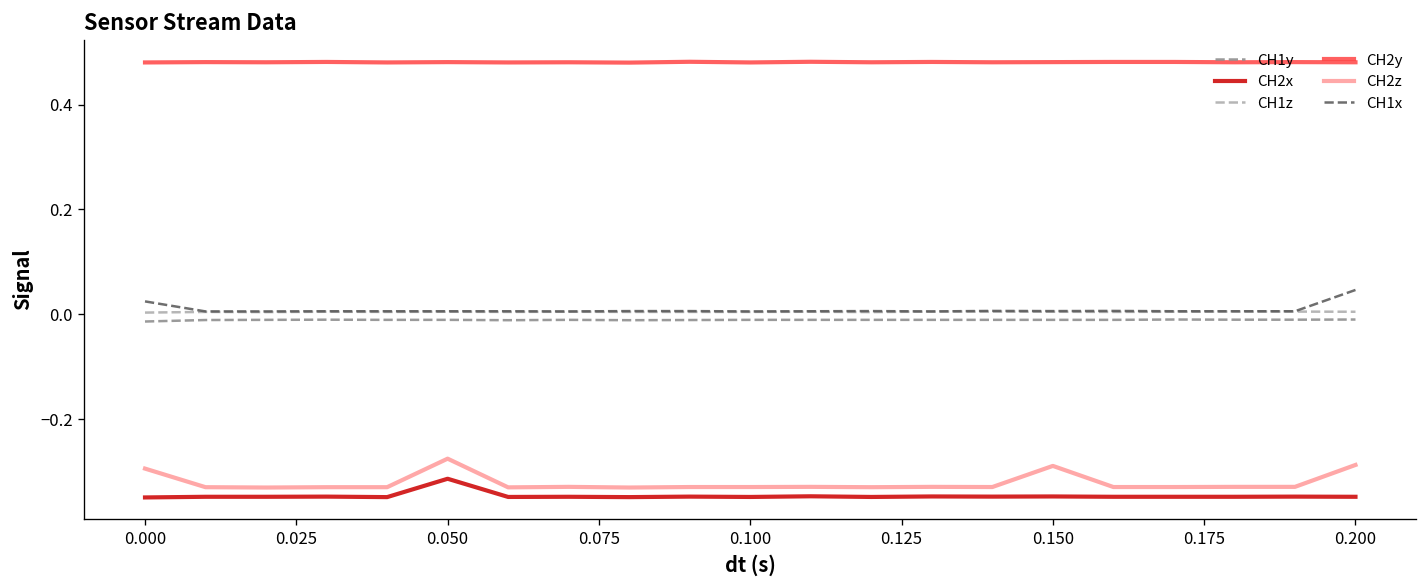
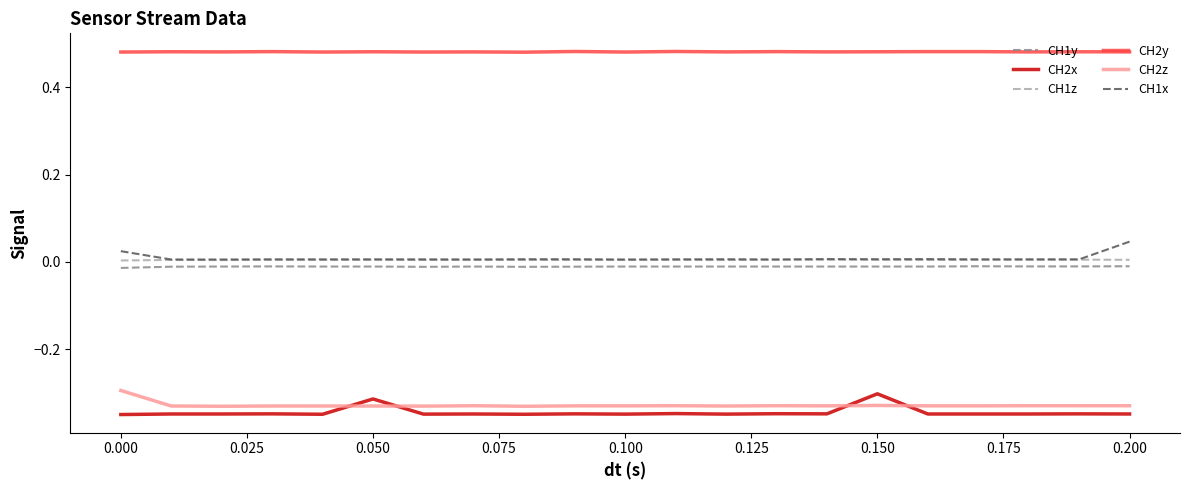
CH2z, 0.050: -0.28 -> -0.33
CH2x, 0.150: -0.35 -> -0.30
CH2z, 0.150: -0.29 -> -0.33
CH2z, 0.200: -0.29 -> -0.33
